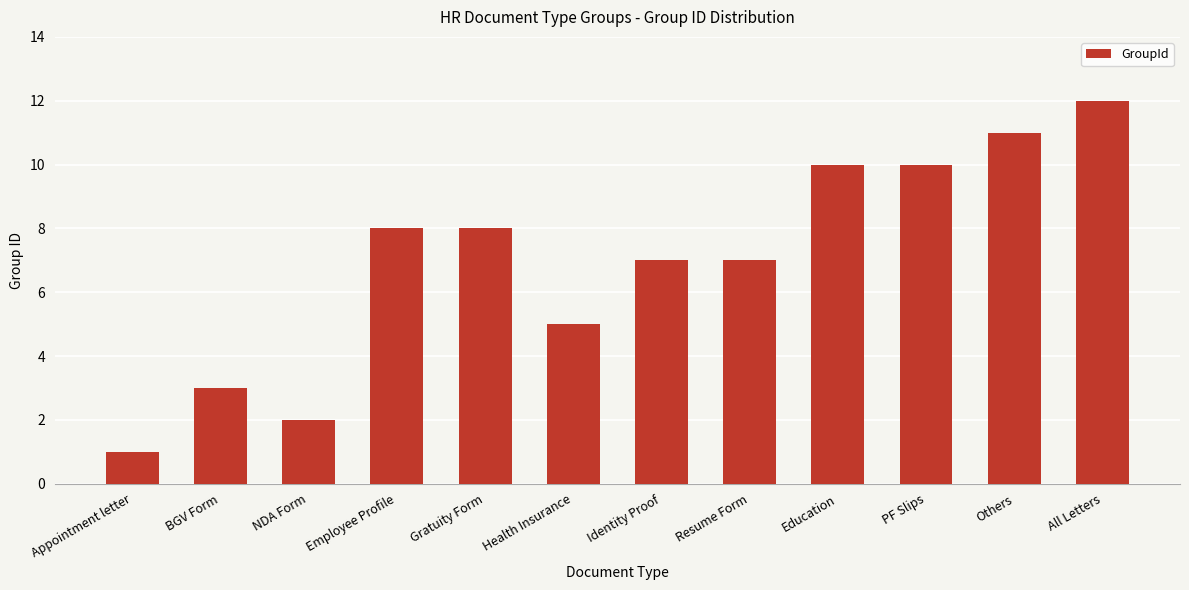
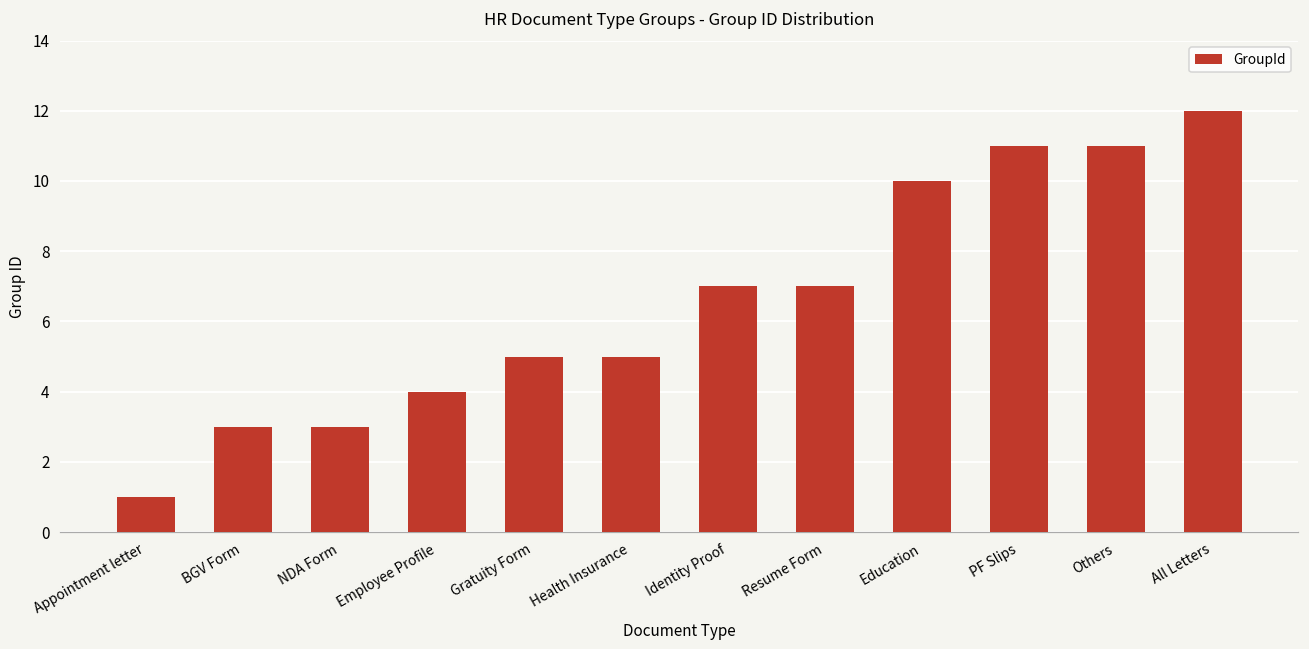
NDA Form: 2 -> 3
Employee Profile: 8 -> 4
Gratuity Form: 8 -> 5
PF Slips: 10 -> 11
